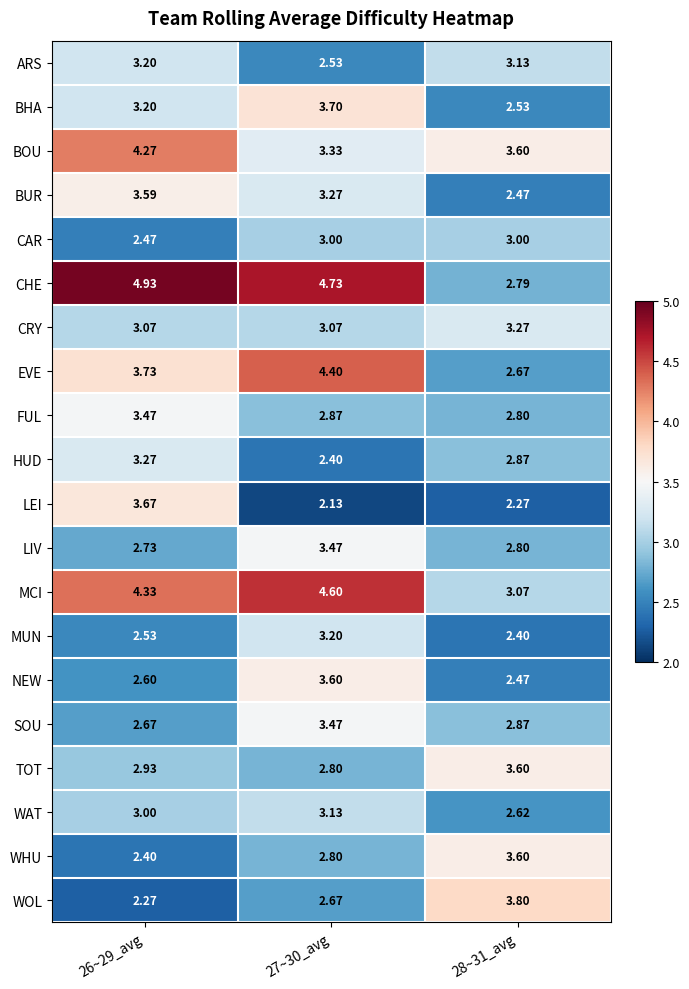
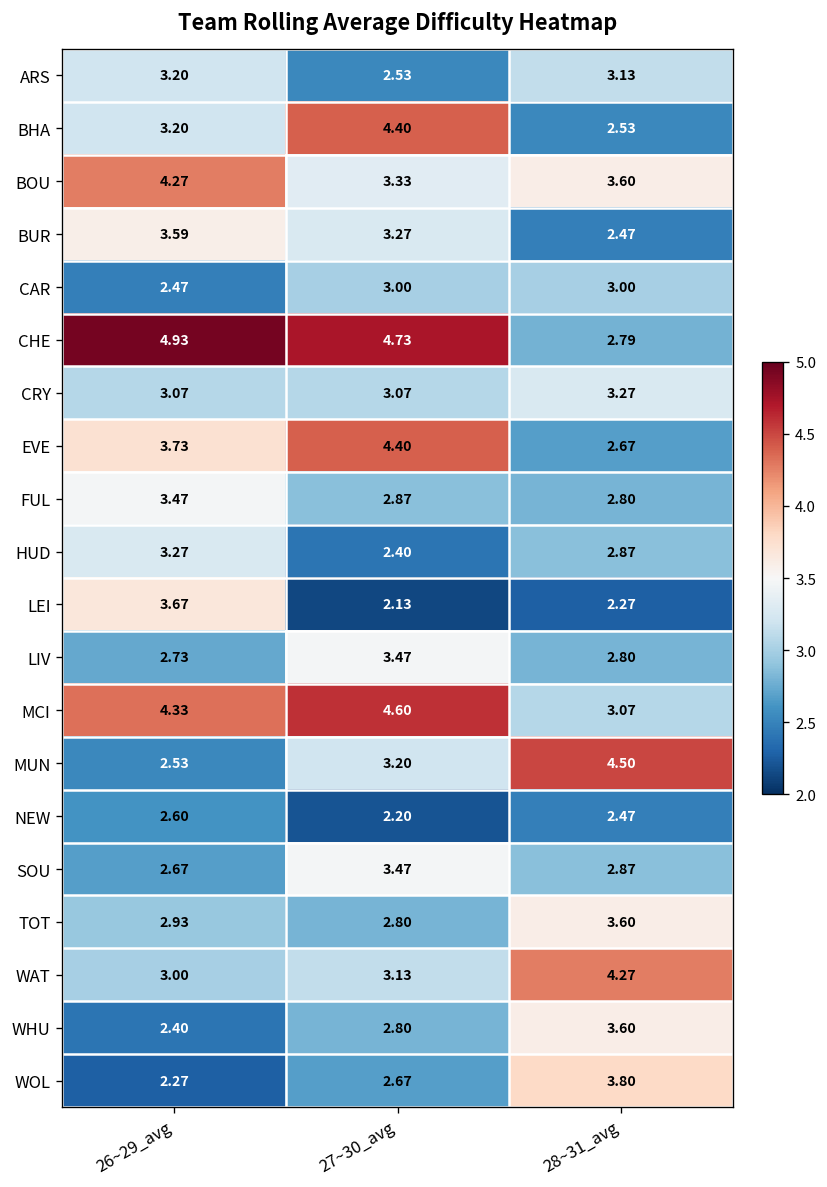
BHA, 27~30_avg: 3.70 -> 4.40
MUN, 28~31_avg: 2.40 -> 4.50
NEW, 27~30_avg: 3.60 -> 2.20
WAT, 28~31_avg: 2.62 -> 4.27
